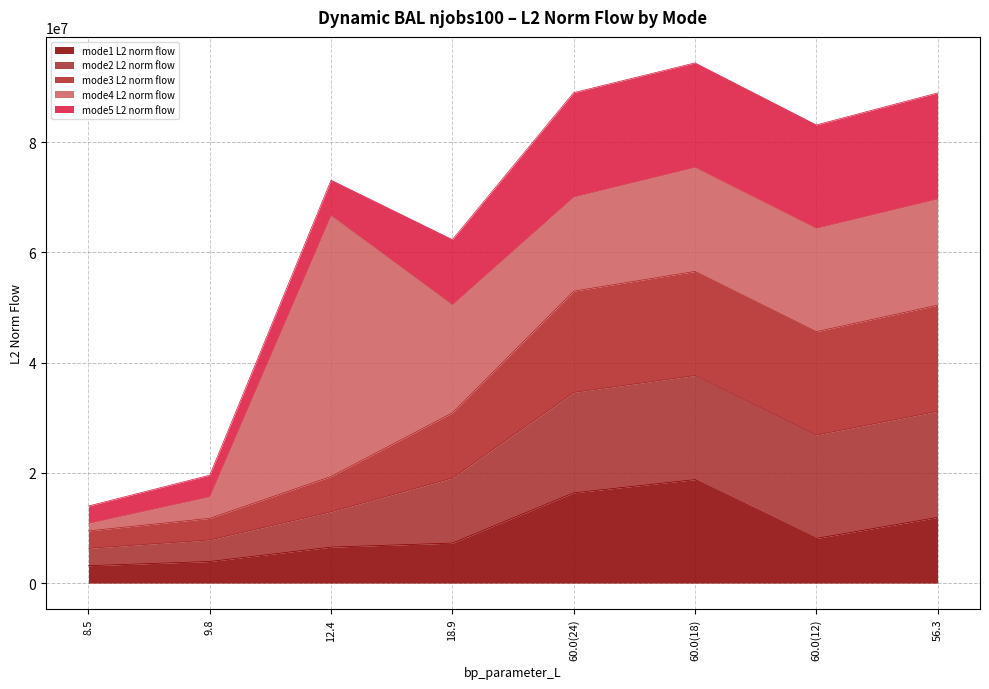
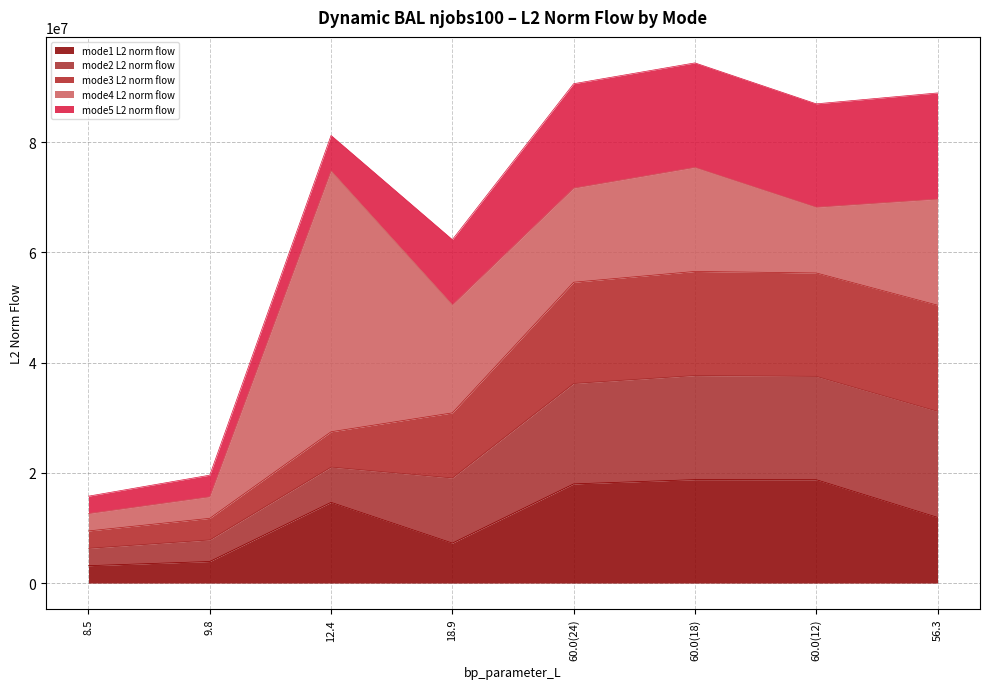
mode4 L2 norm flow, 8.5: 1000000 -> 3000000
mode1 L2 norm flow, 12.4: 7000000 -> 15000000
mode1 L2 norm flow, 60.0(24): 16000000 -> 18000000
mode1 L2 norm flow, 60.0(12): 8000000 -> 19000000
mode4 L2 norm flow, 60.0(12): 19000000 -> 12000000
